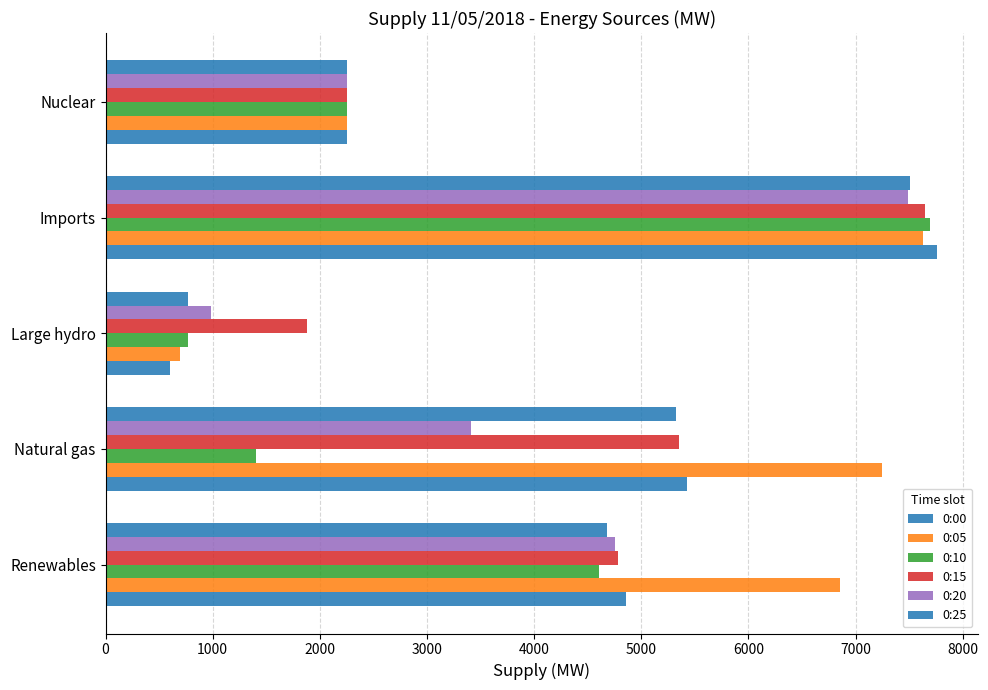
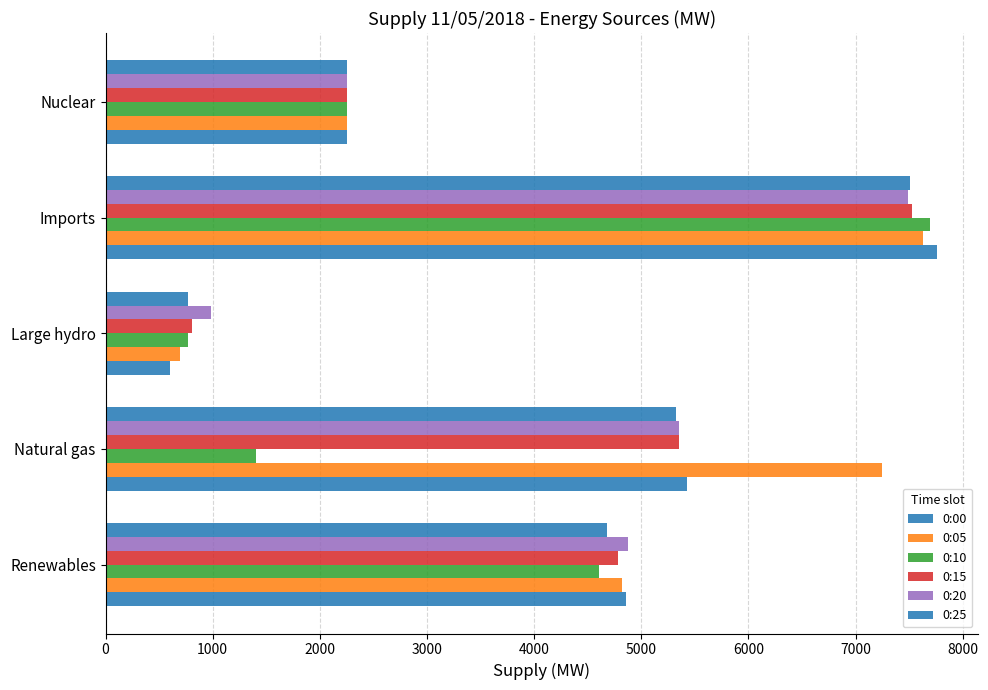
0:15, Imports: 7650 -> 7530
0:15, Large hydro: 1880 -> 800
0:20, Natural gas: 3420 -> 5350
0:20, Renewables: 4750 -> 4880
0:05, Renewables: 6850 -> 4820
